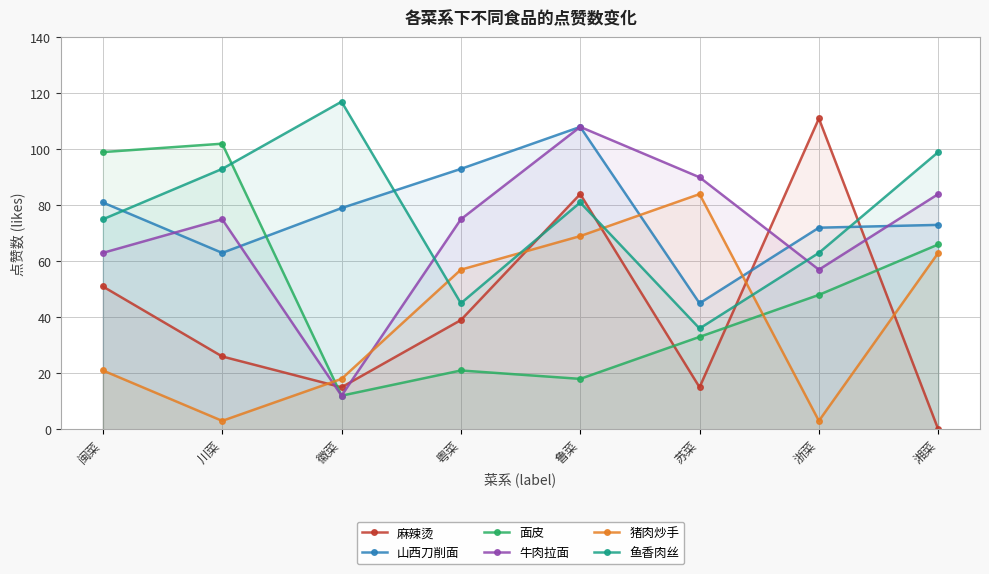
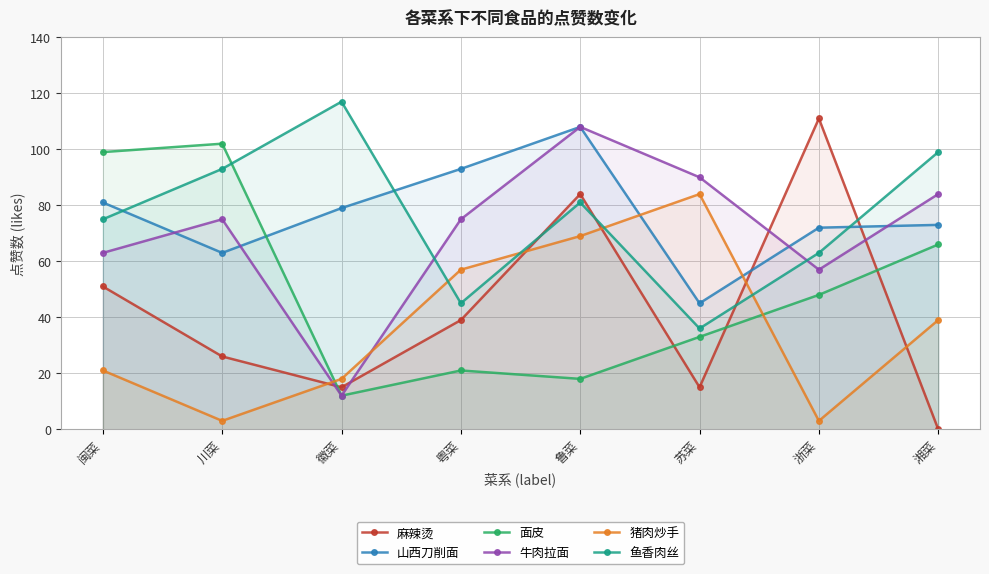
猪肉炒手, 湘菜: 63 -> 39
